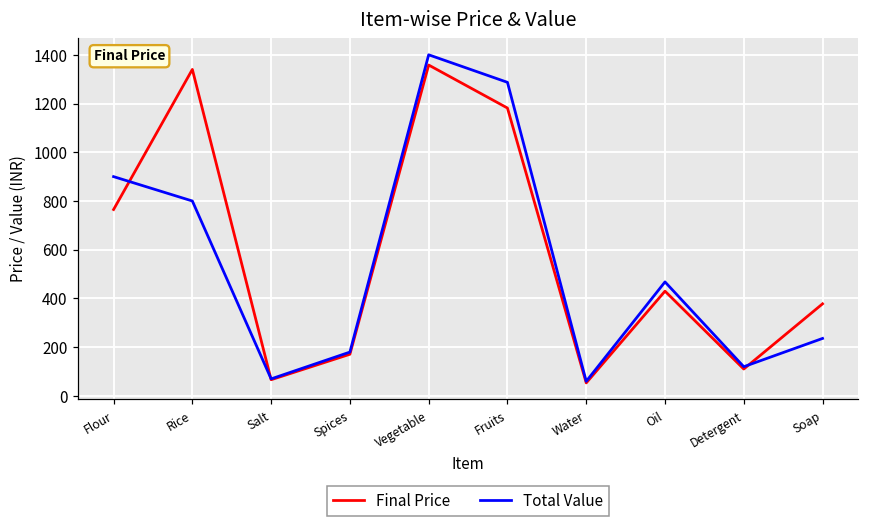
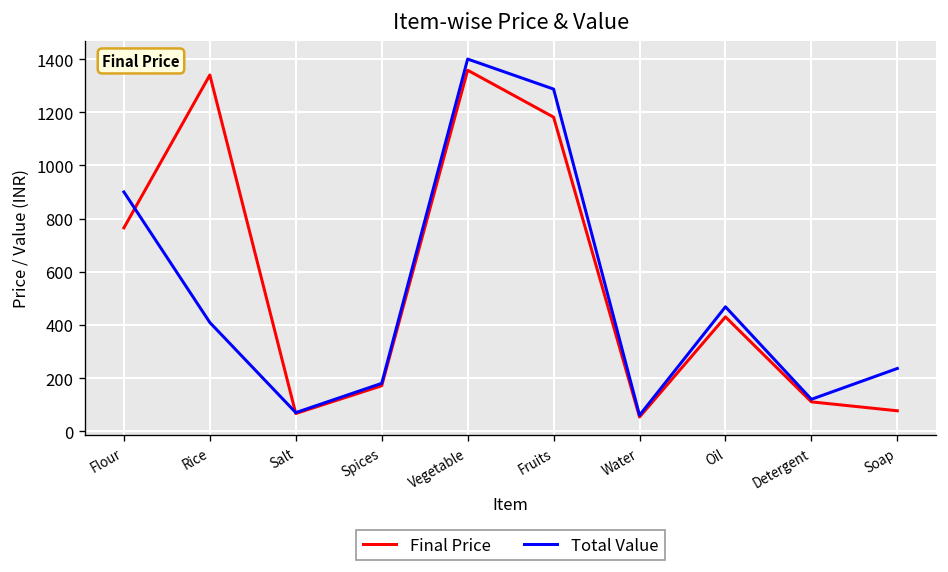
Total Value, Rice: 800 -> 410
Final Price, Soap: 380 -> 80
